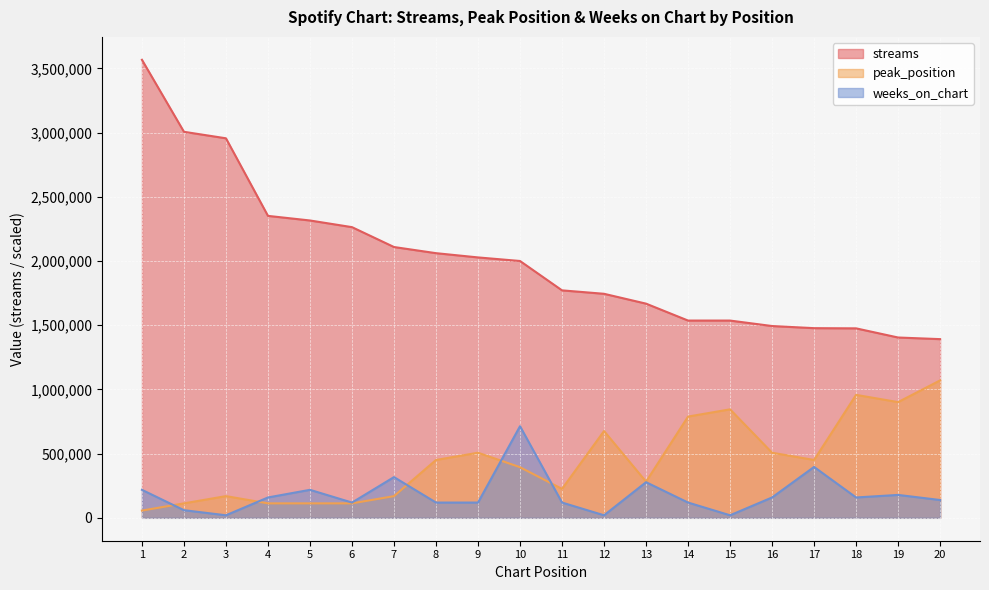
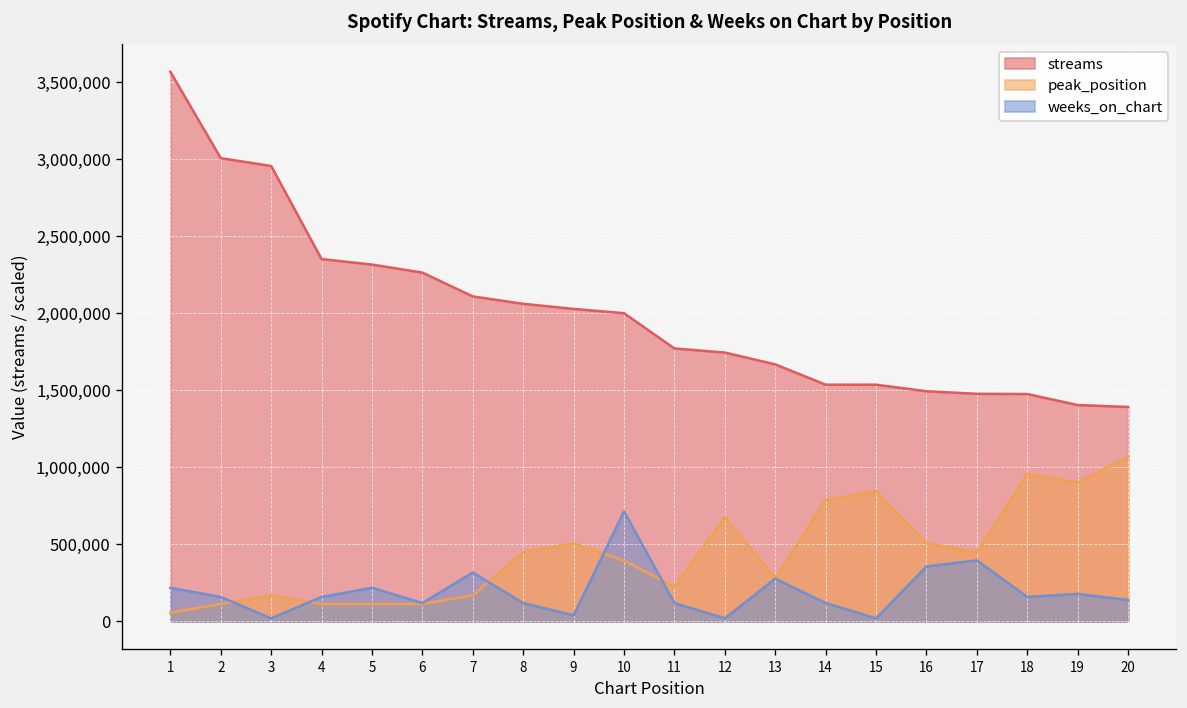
weeks_on_chart, 2: 60,000 -> 160,000
weeks_on_chart, 9: 120,000 -> 40,000
weeks_on_chart, 16: 160,000 -> 360,000
